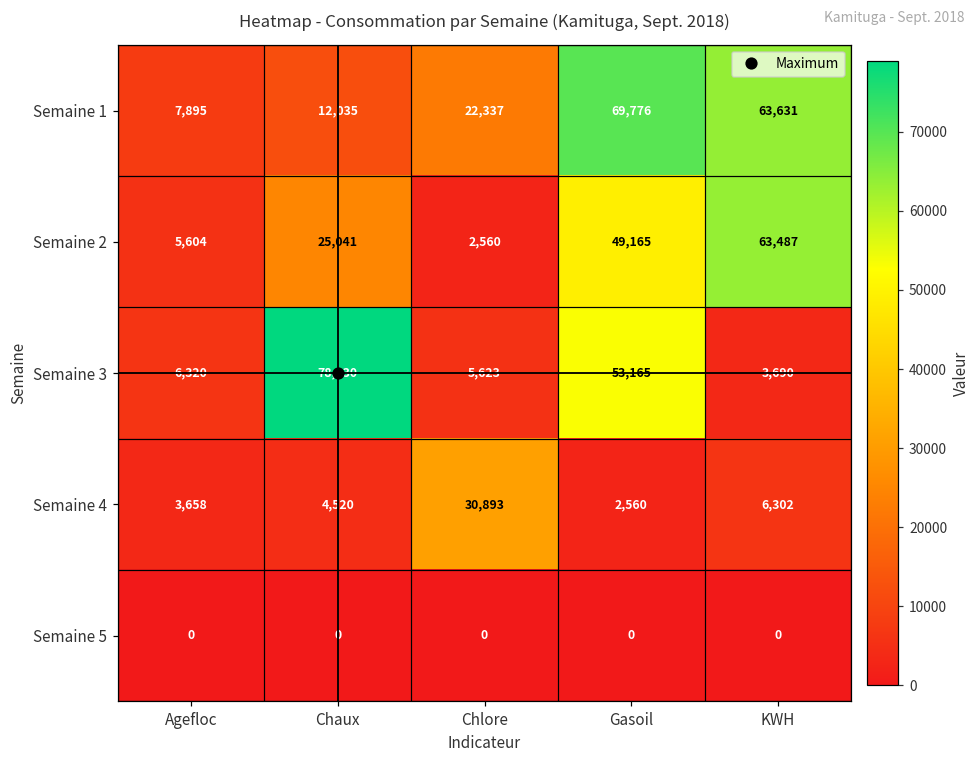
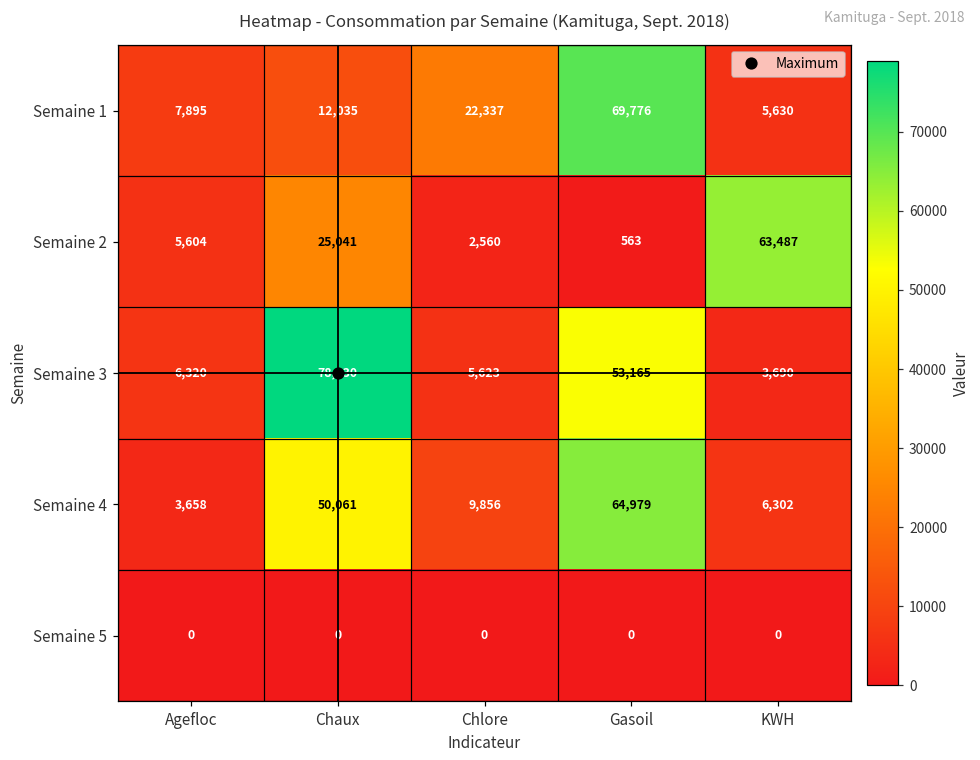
Semaine 1, KWH: 63,631 -> 5,630
Semaine 2, Gasoil: 49,165 -> 563
Semaine 4, Chaux: 4,520 -> 50,061
Semaine 4, Chlore: 30,893 -> 9,856
Semaine 4, Gasoil: 2,560 -> 64,979
